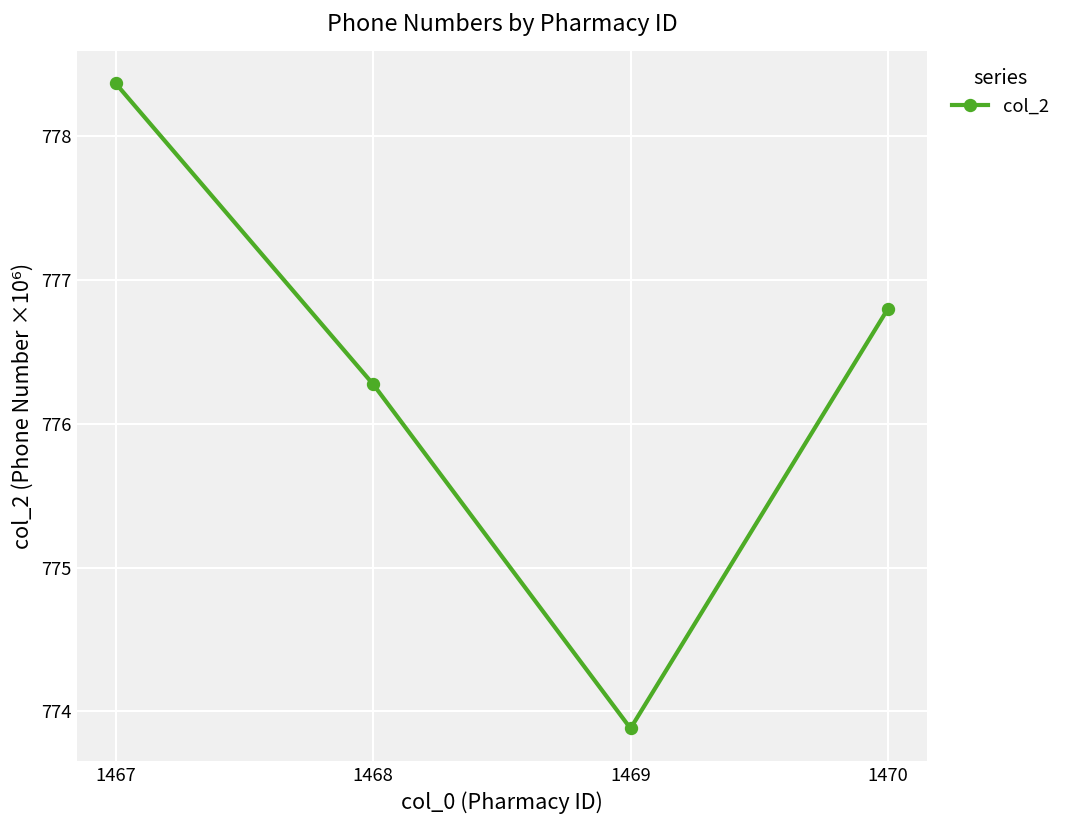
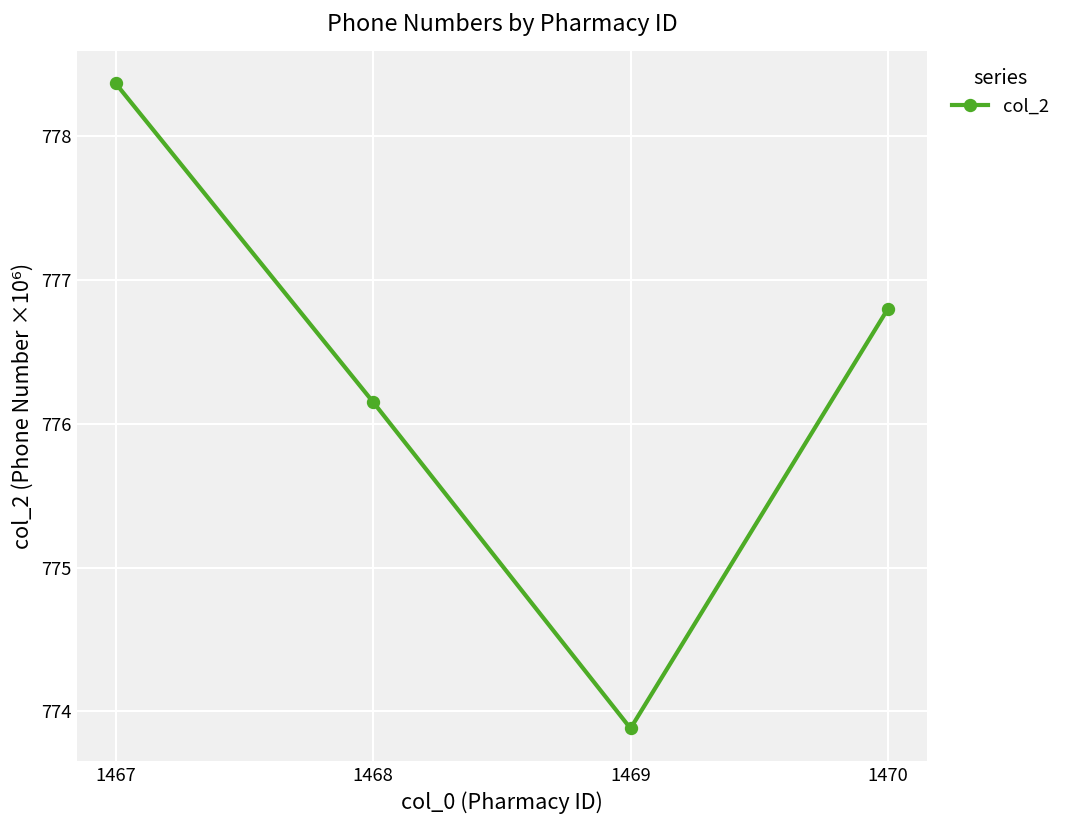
1468: 776.27 -> 776.15
